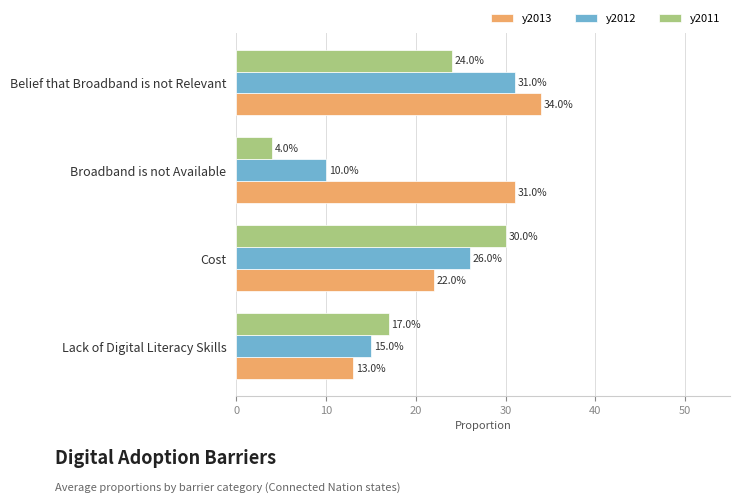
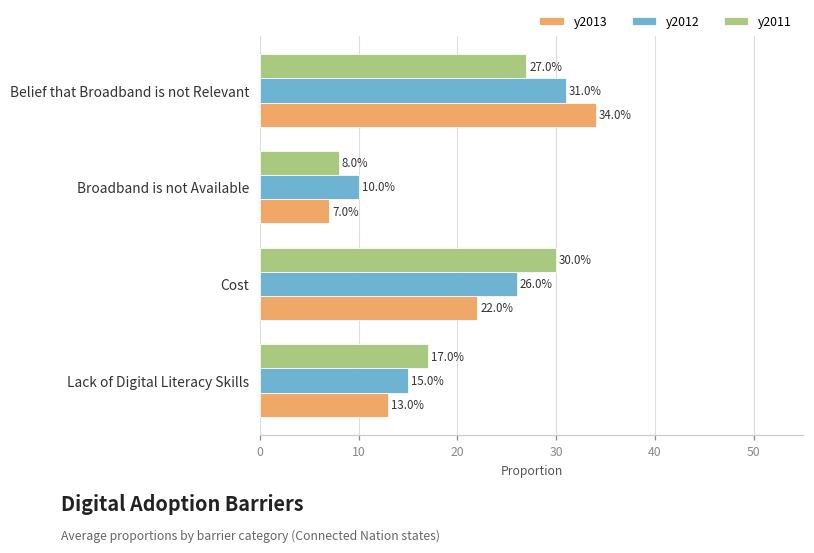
y2011, Belief that Broadband is not Relevant: 24.0% -> 27.0%
y2011, Broadband is not Available: 4.0% -> 8.0%
y2013, Broadband is not Available: 31.0% -> 7.0%
